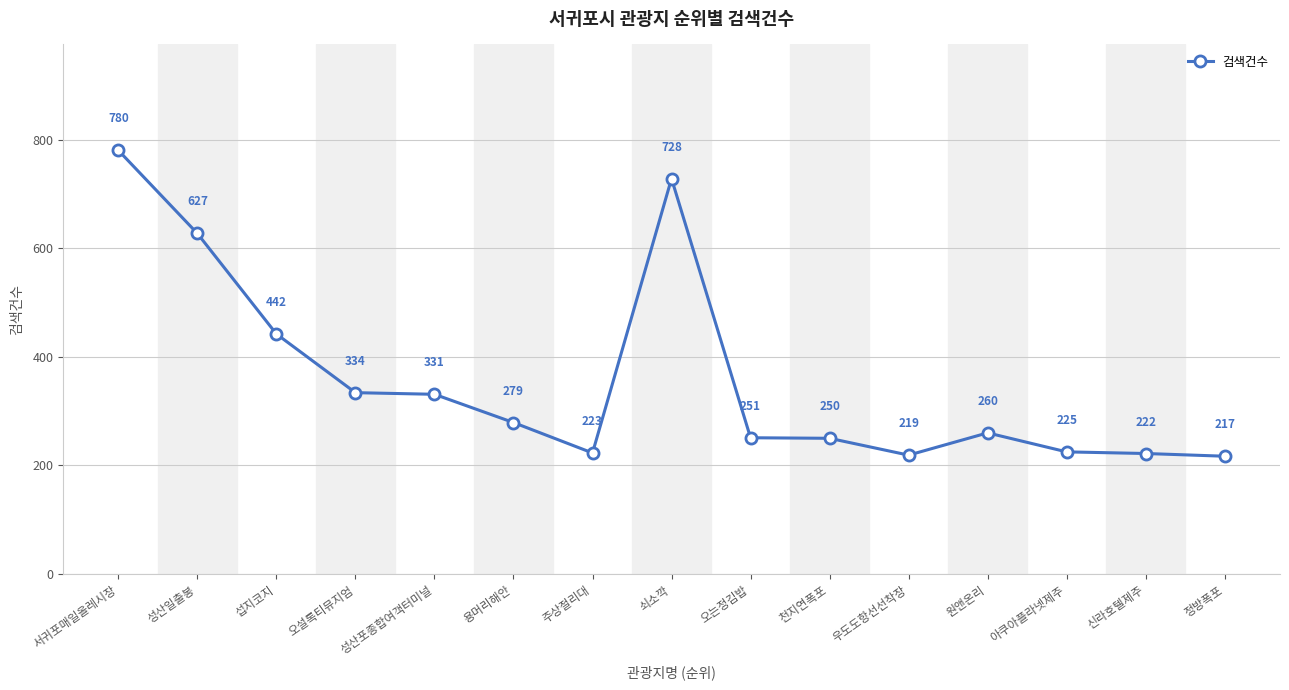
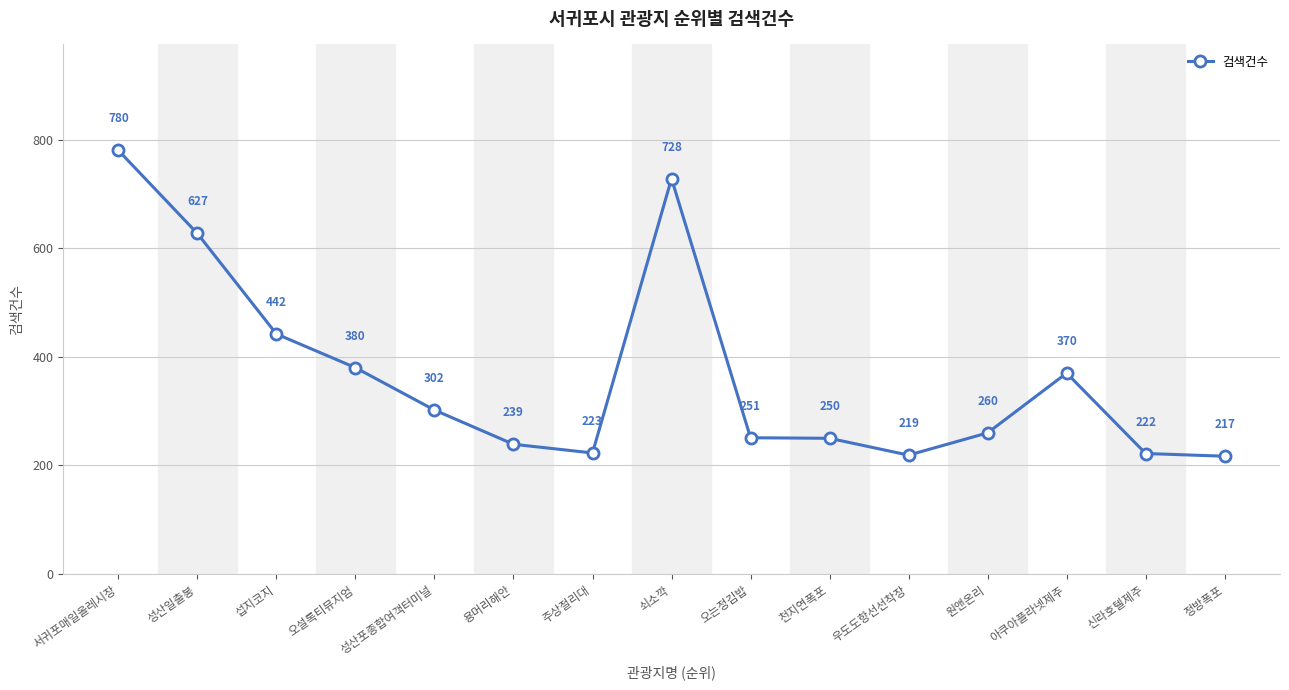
오설록티뮤지엄: 334 -> 380
성산포종합여객터미널: 331 -> 302
용머리해안: 279 -> 239
아쿠아플라넷제주: 225 -> 370
